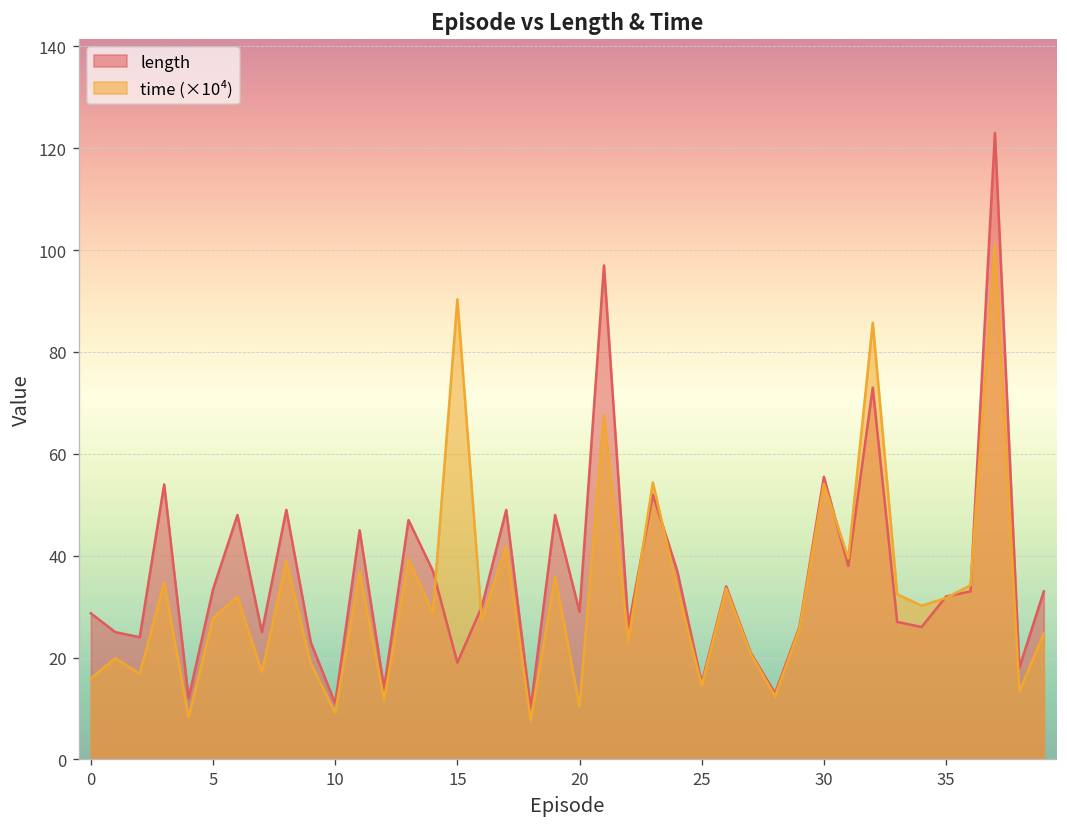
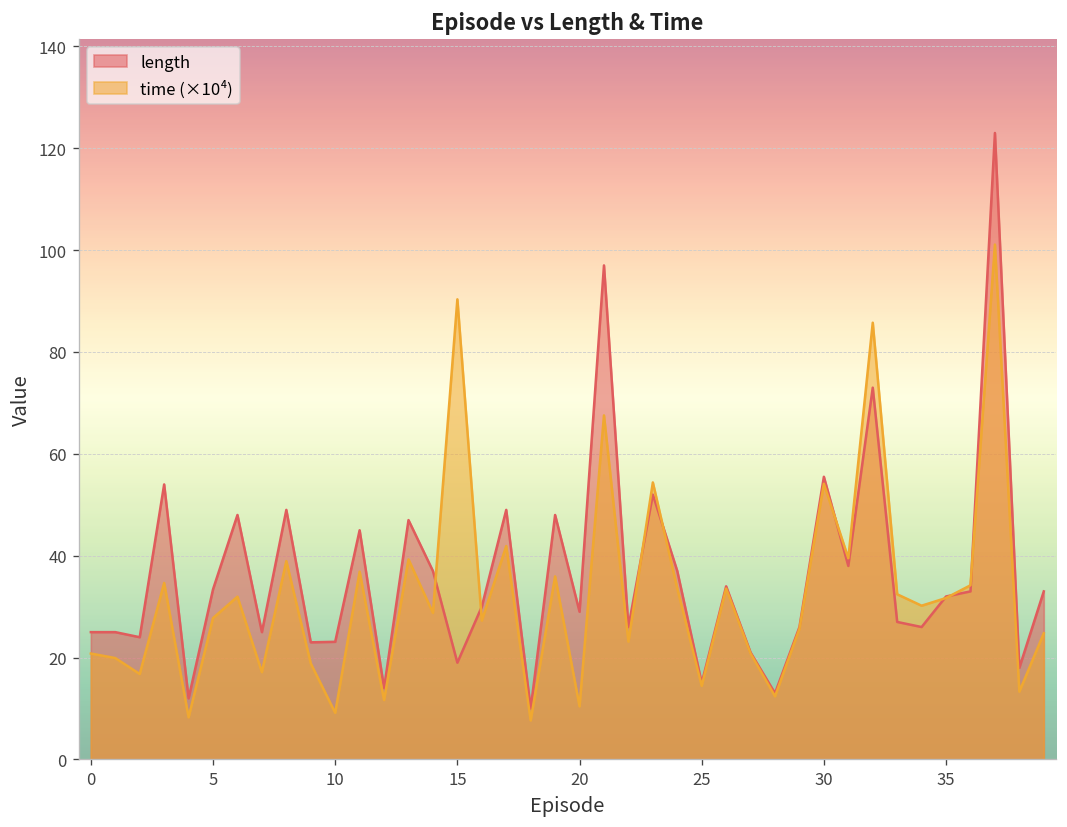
length, 0: 29 -> 25
time (×10⁴), 0: 16 -> 21
length, 10: 11 -> 23
